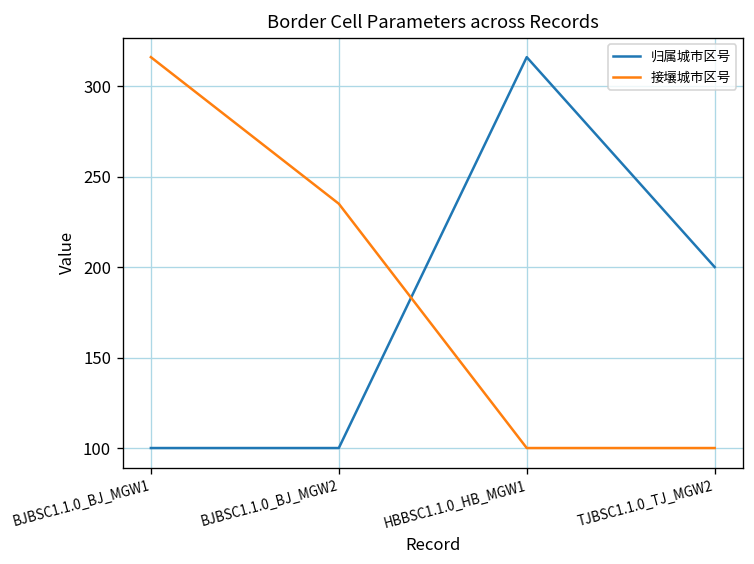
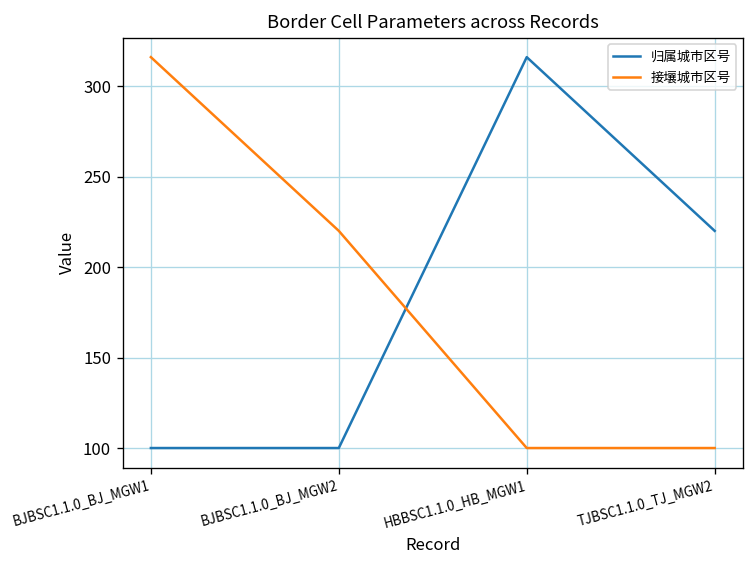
接壤城市区号, BJBSC1.1.0_BJ_MGW2: 235 -> 220
归属城市区号, TJBSC1.1.0_TJ_MGW2: 200 -> 220
